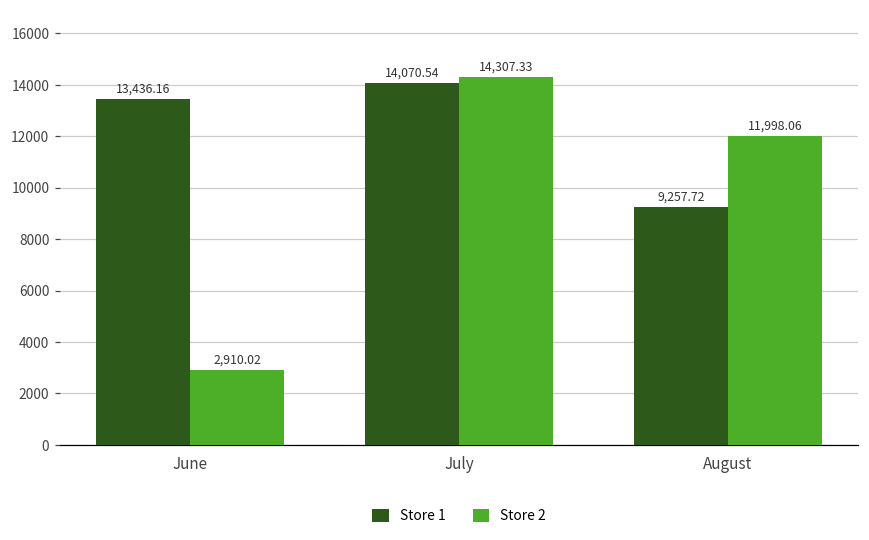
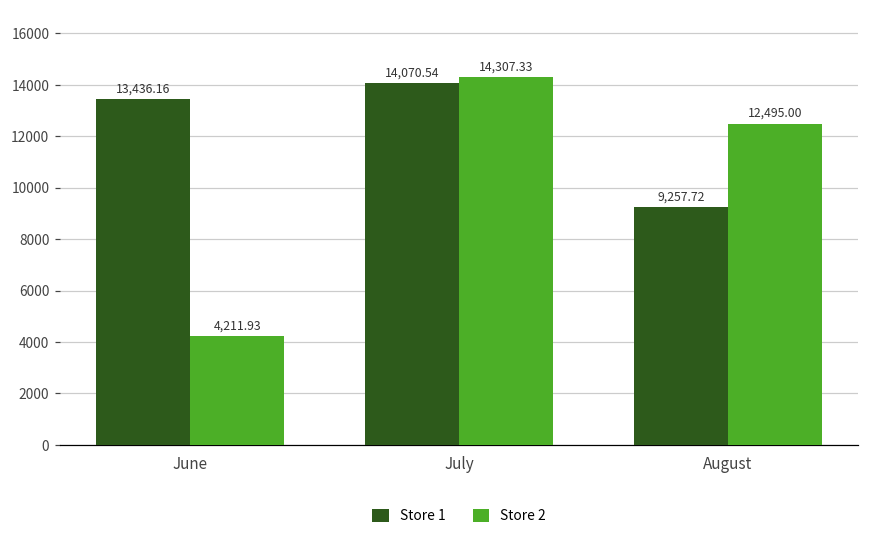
Store 2, June: 2,910.02 -> 4,211.93
Store 2, August: 11,998.06 -> 12,495.00
